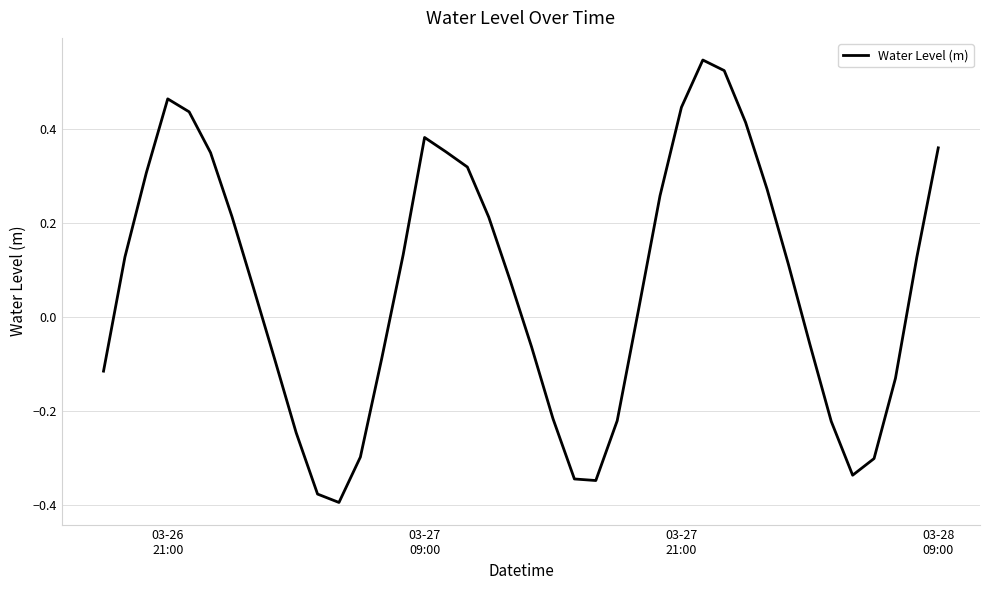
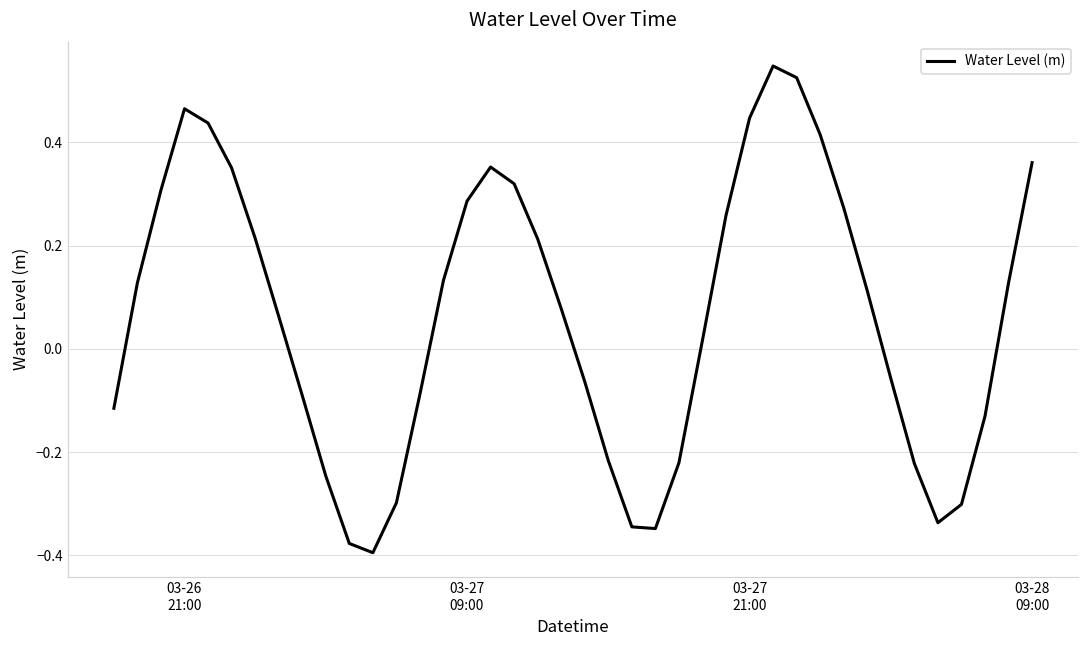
03-27 09:00: 0.38 -> 0.29
